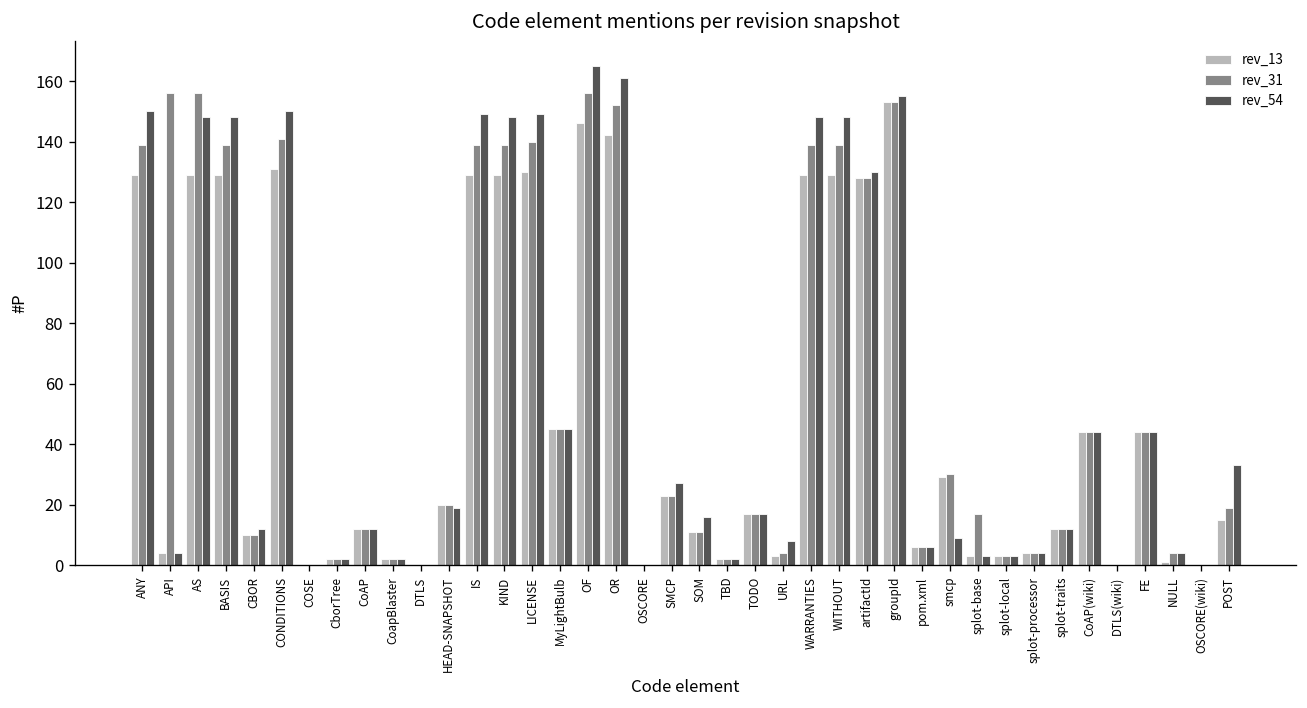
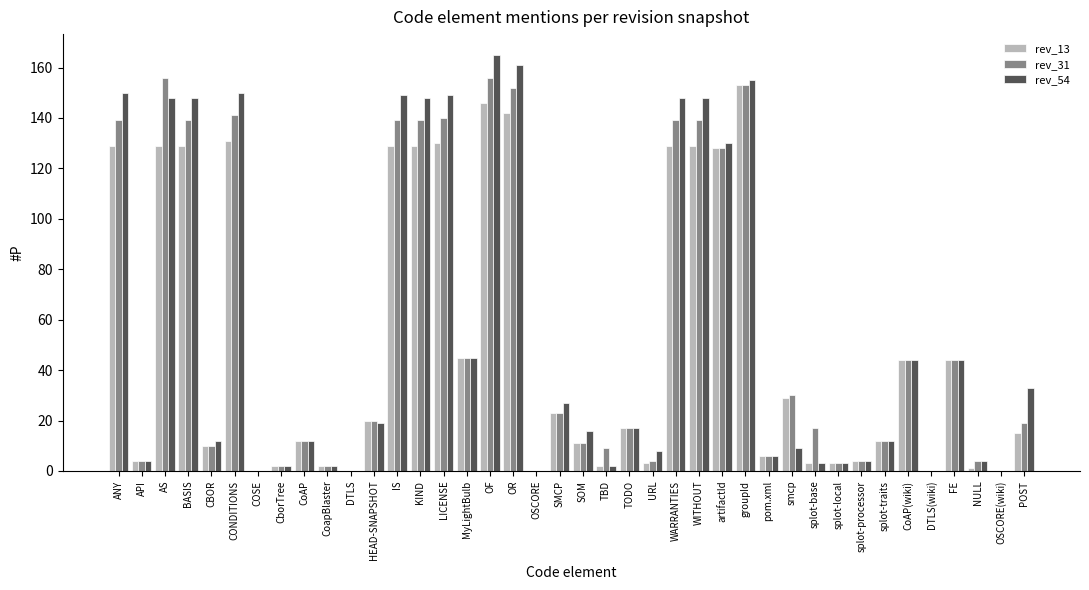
rev_31, API: 156 -> 4
rev_31, TBD: 2 -> 9
